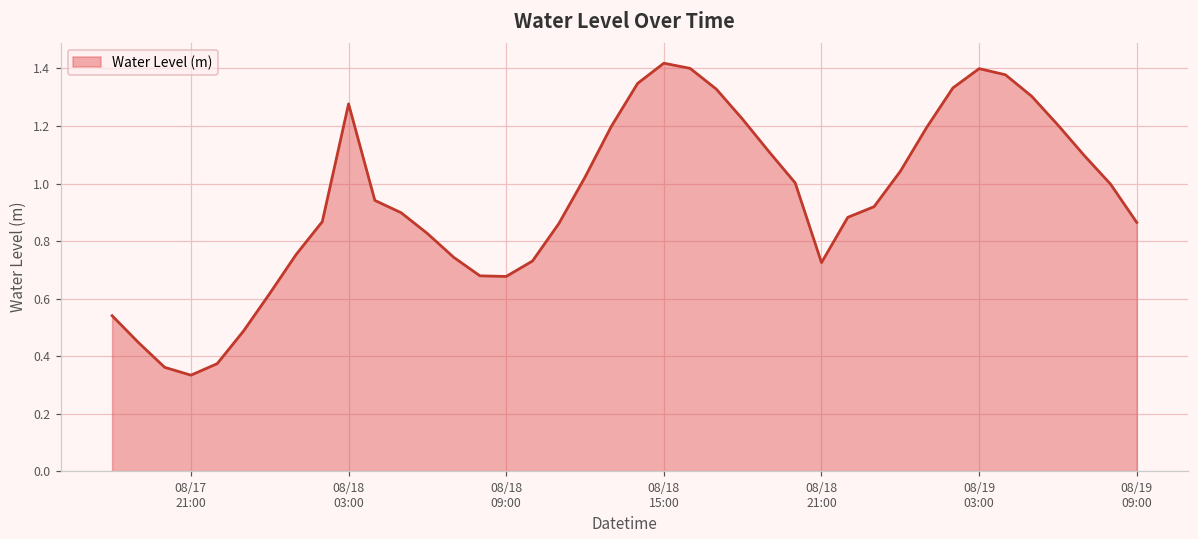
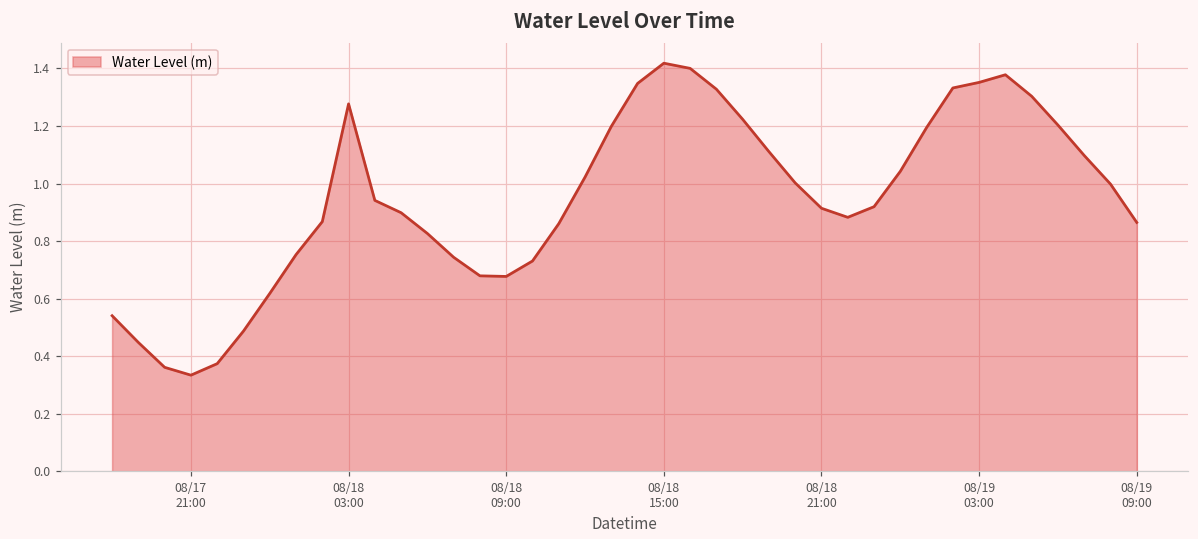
08/18 21:00: 0.73 -> 0.91
08/19 03:00: 1.40 -> 1.35
